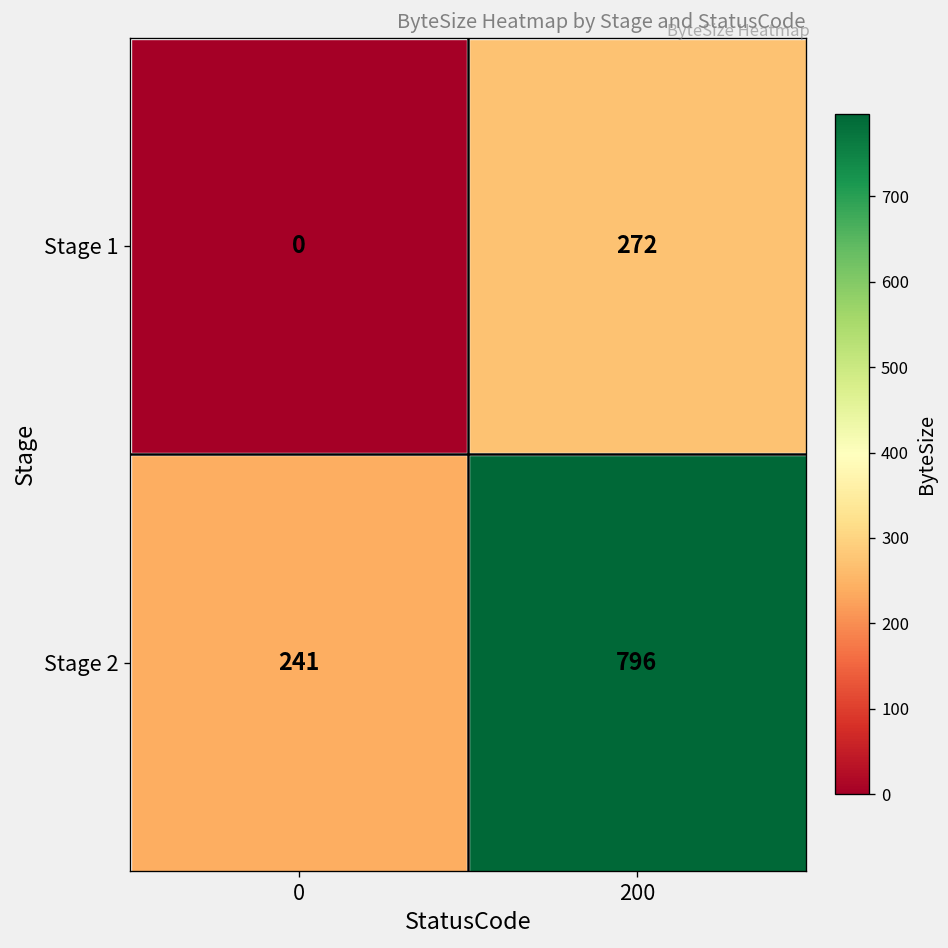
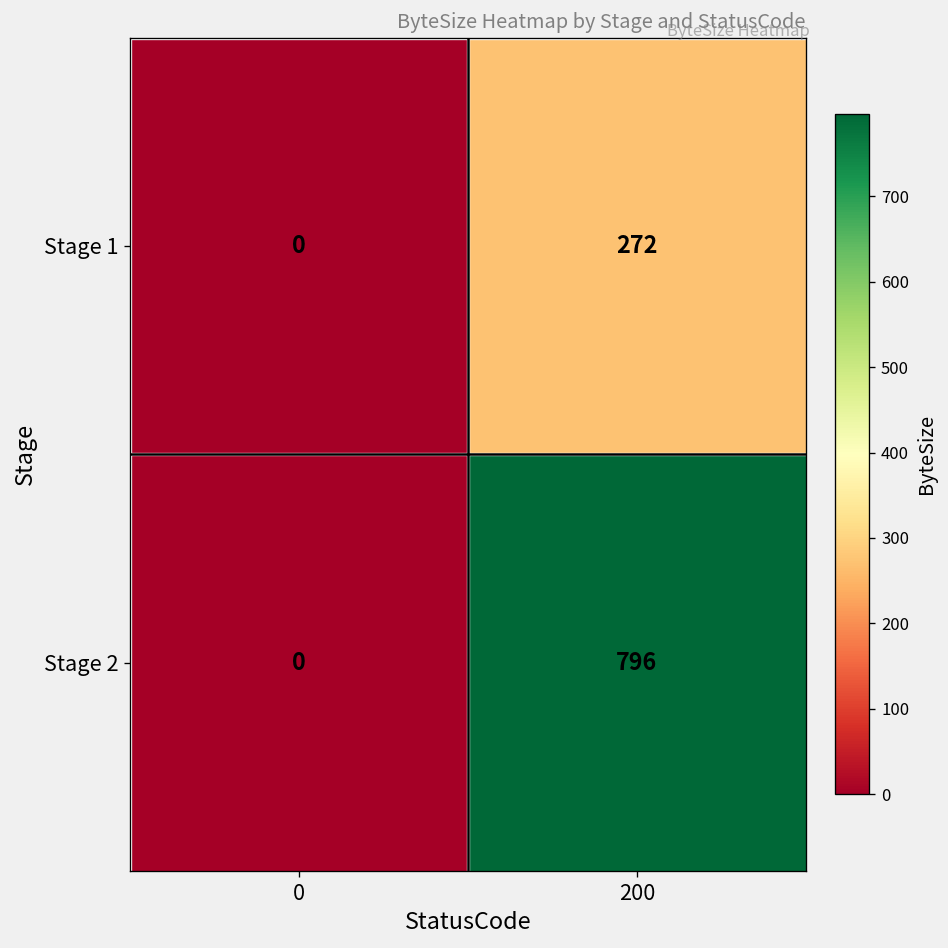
Stage 2, 0: 241 -> 0
